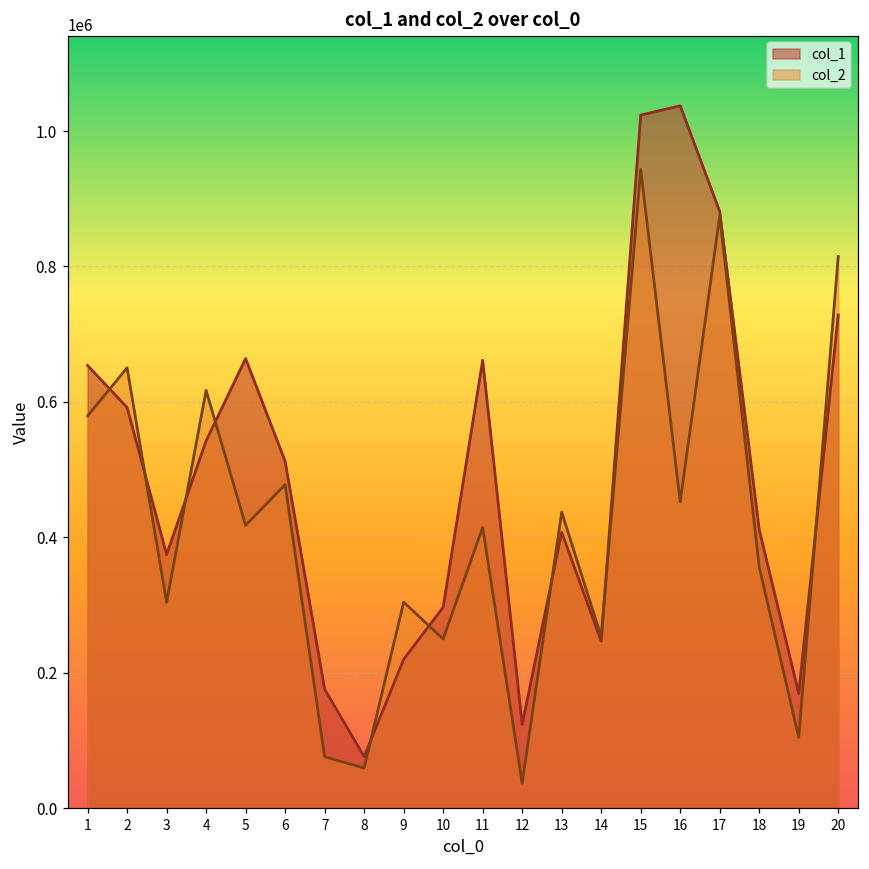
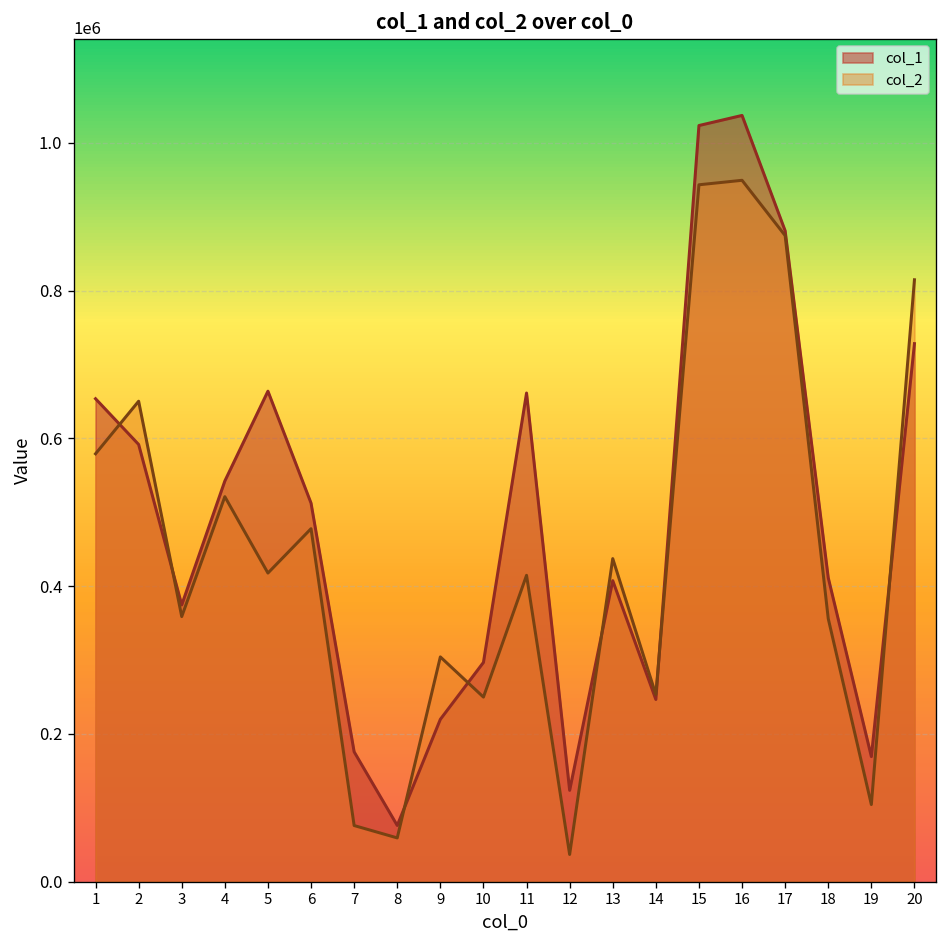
col_2, 3: 300000 -> 360000
col_2, 4: 620000 -> 520000
col_2, 16: 450000 -> 950000
